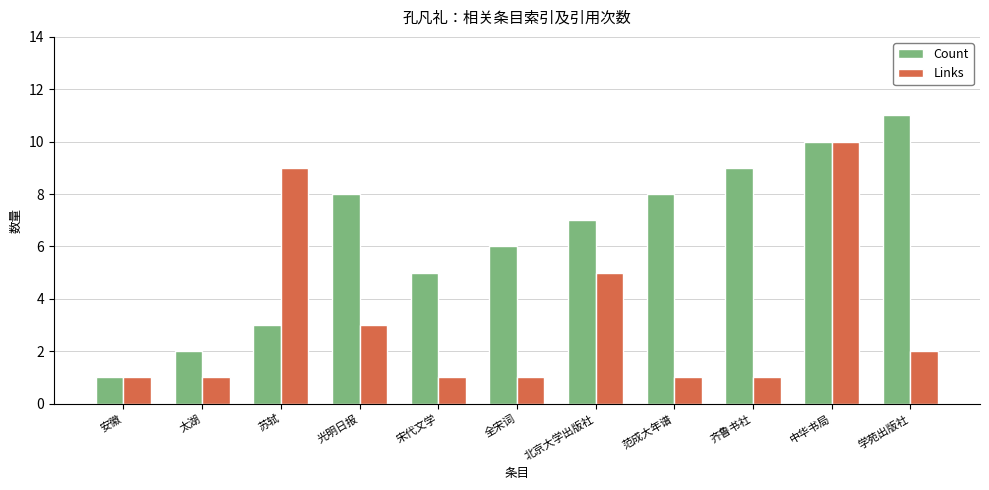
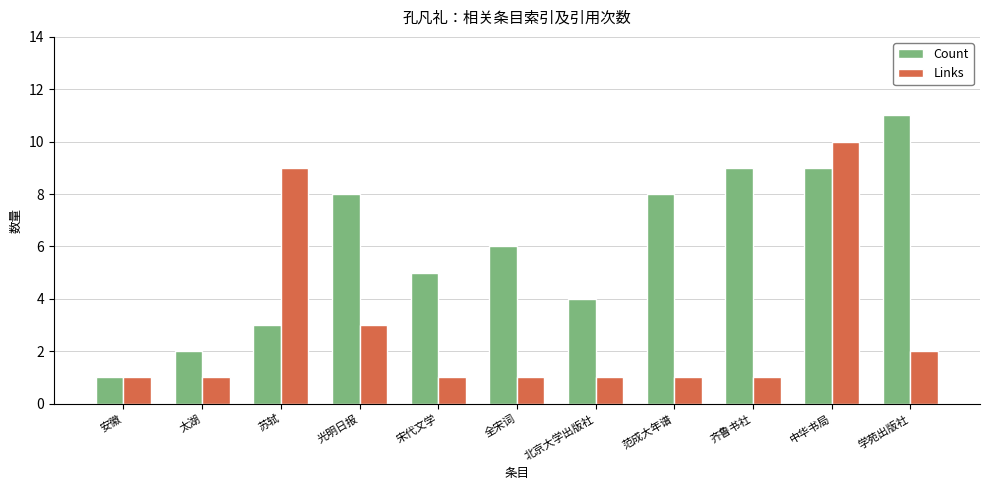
Count, 北京大学出版社: 7 -> 4
Links, 北京大学出版社: 5 -> 1
Count, 中华书局: 10 -> 9
